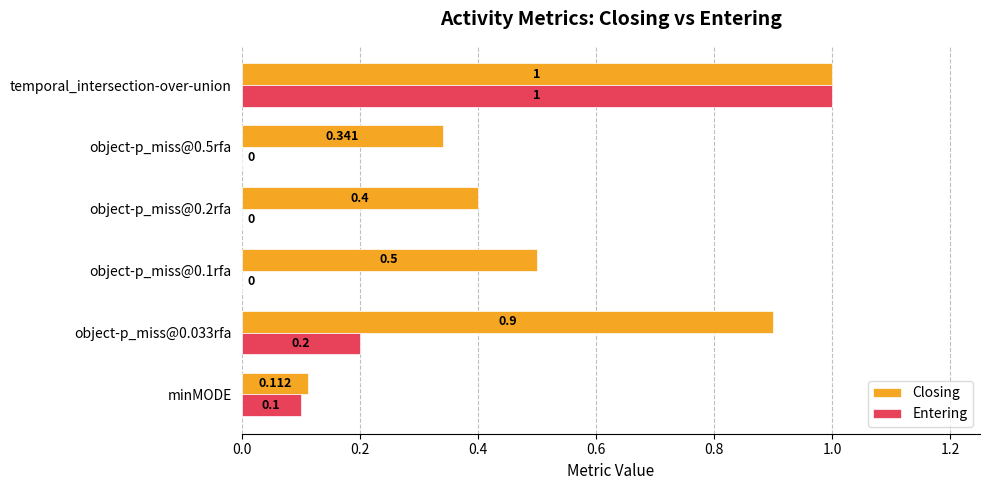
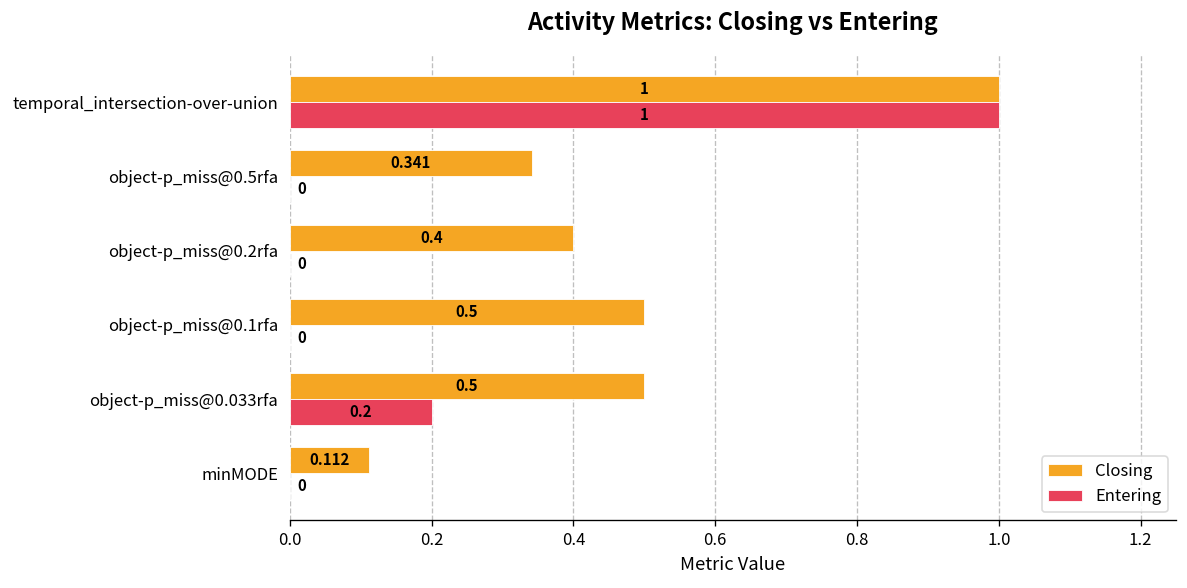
Closing, object-p_miss@0.033rfa: 0.9 -> 0.5
Entering, minMODE: 0.1 -> 0
